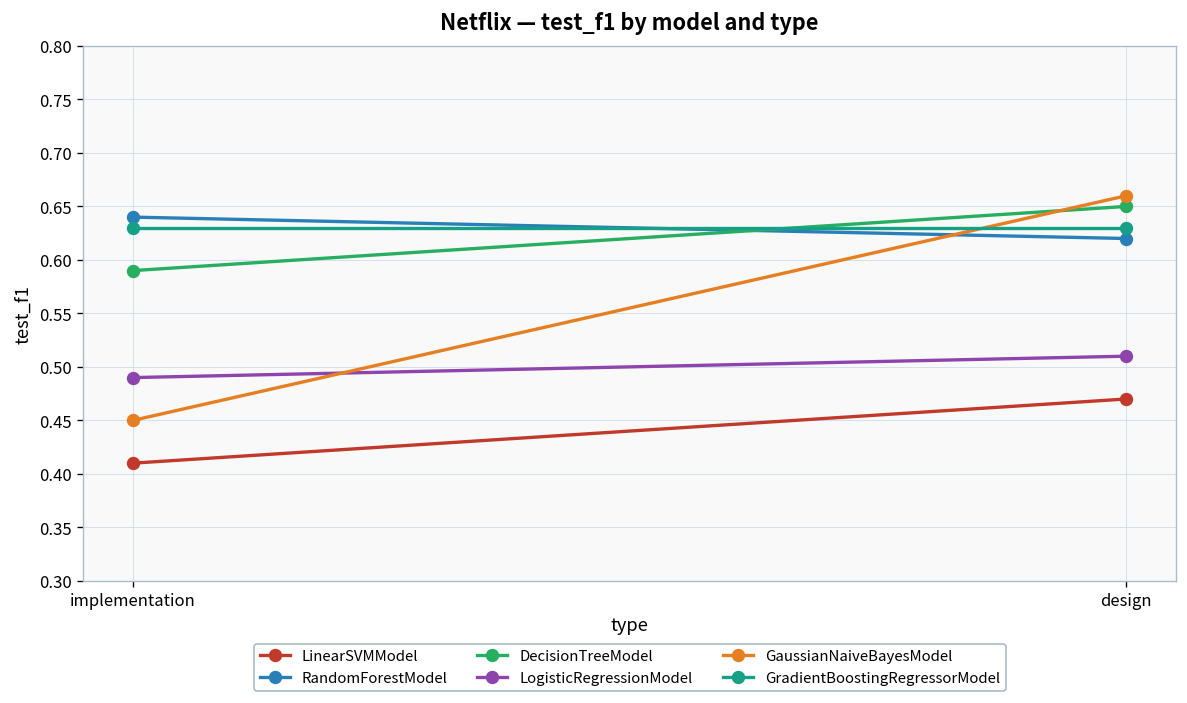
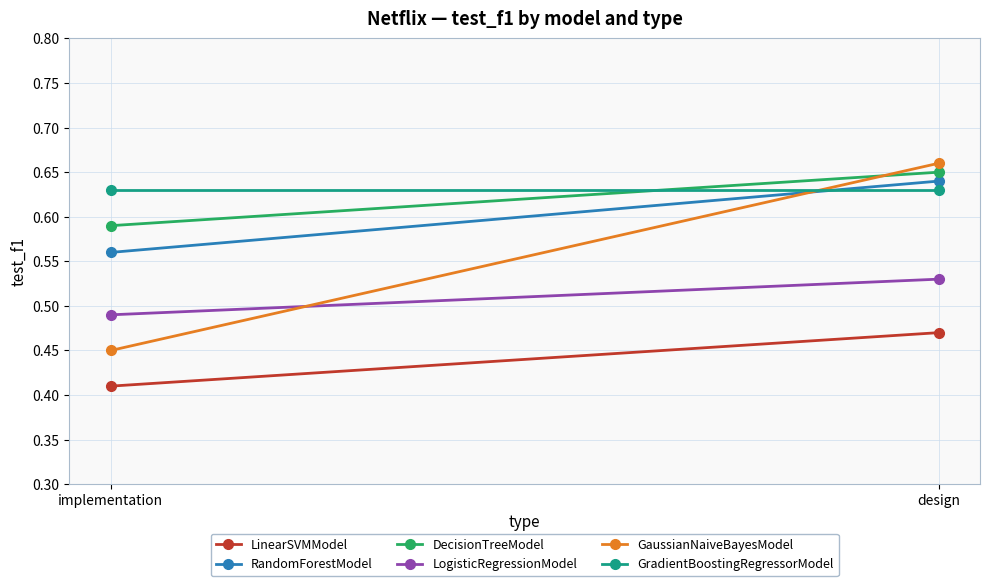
RandomForestModel, implementation: 0.64 -> 0.56
RandomForestModel, design: 0.62 -> 0.64
LogisticRegressionModel, design: 0.51 -> 0.53
